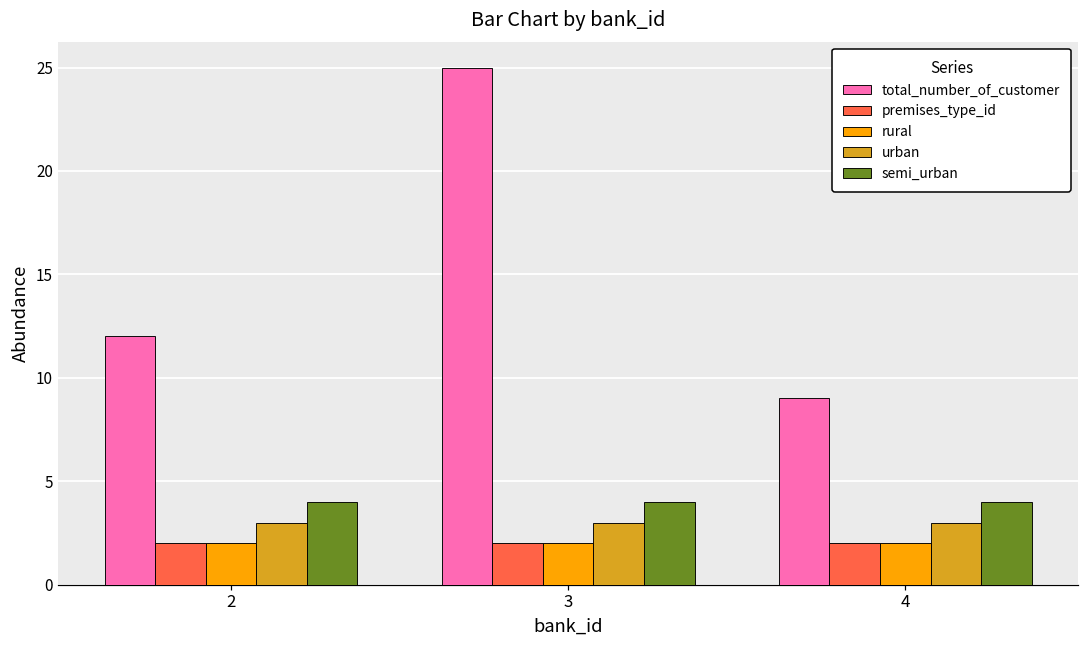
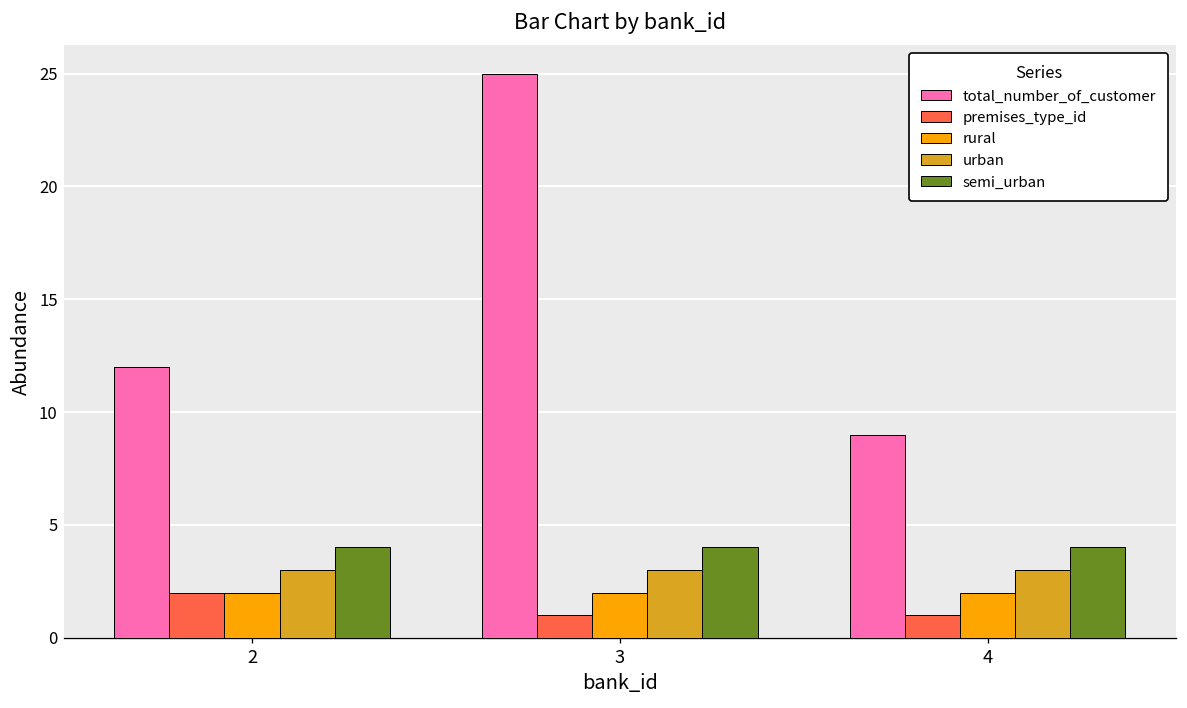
premises_type_id, 3: 2 -> 1
premises_type_id, 4: 2 -> 1
